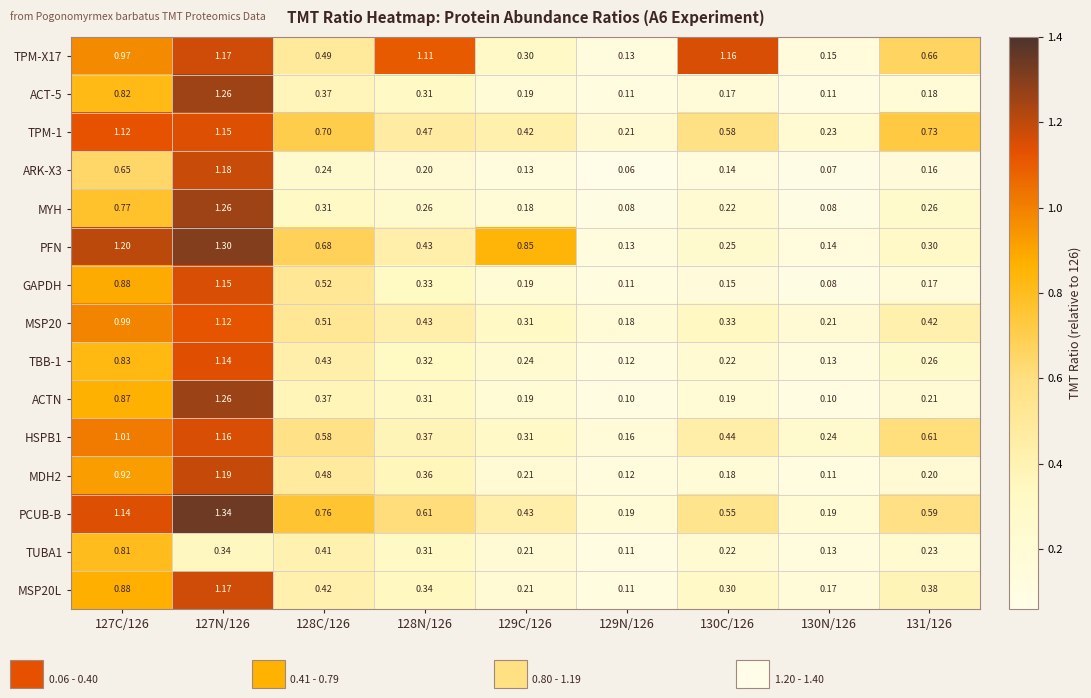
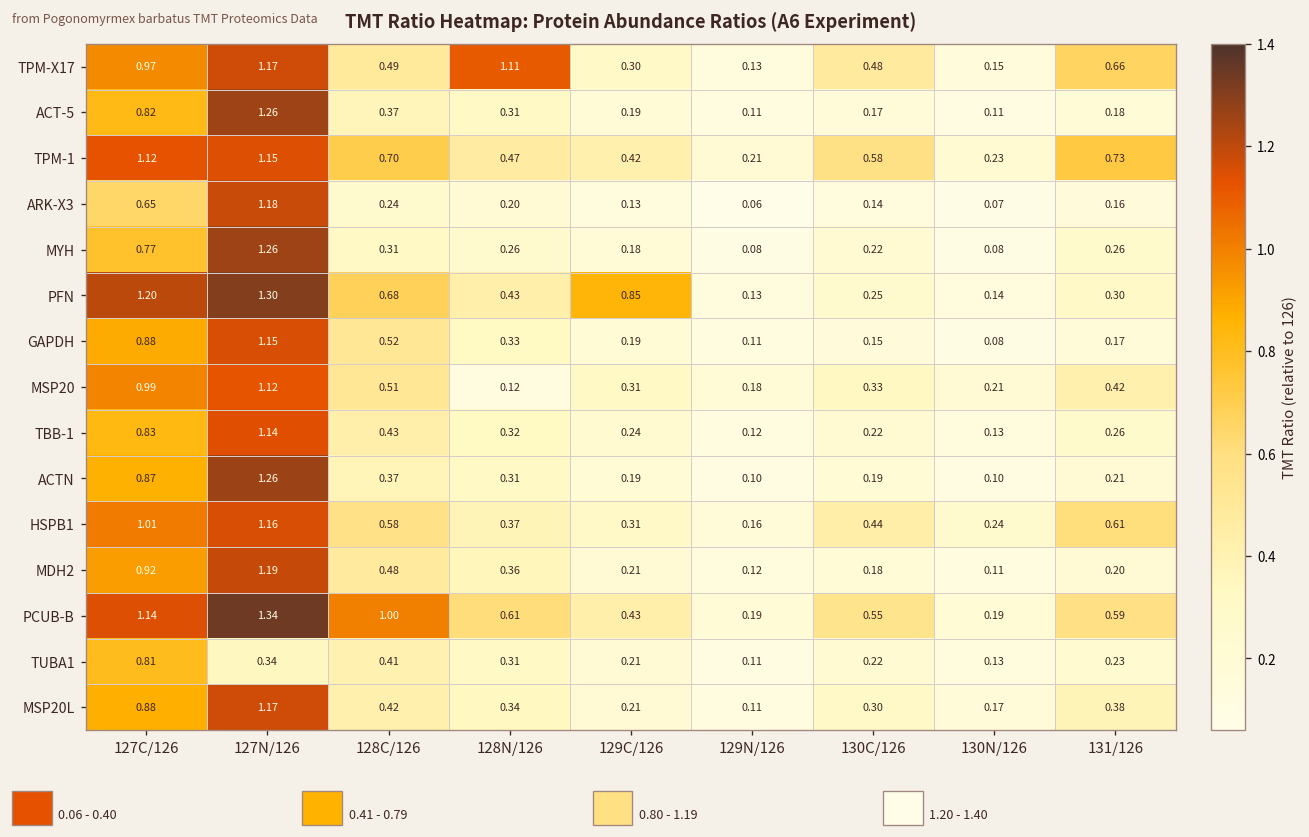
TPM-X17, 130C/126: 1.16 -> 0.48
MSP20, 128N/126: 0.43 -> 0.12
PCUB-B, 128C/126: 0.76 -> 1.00
